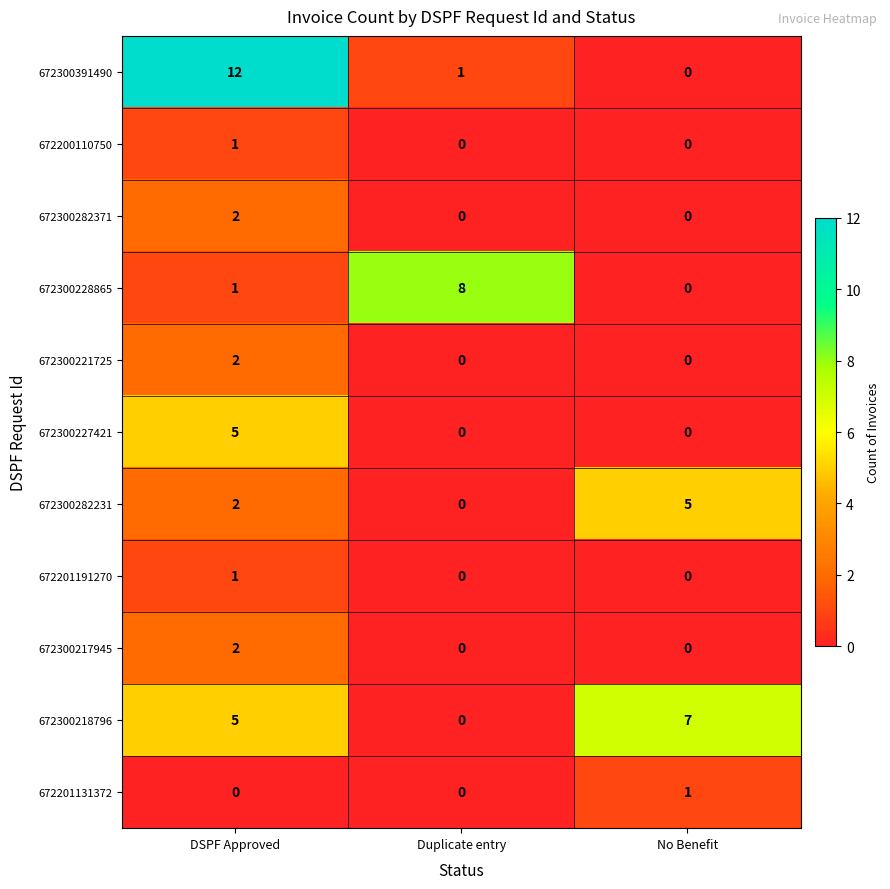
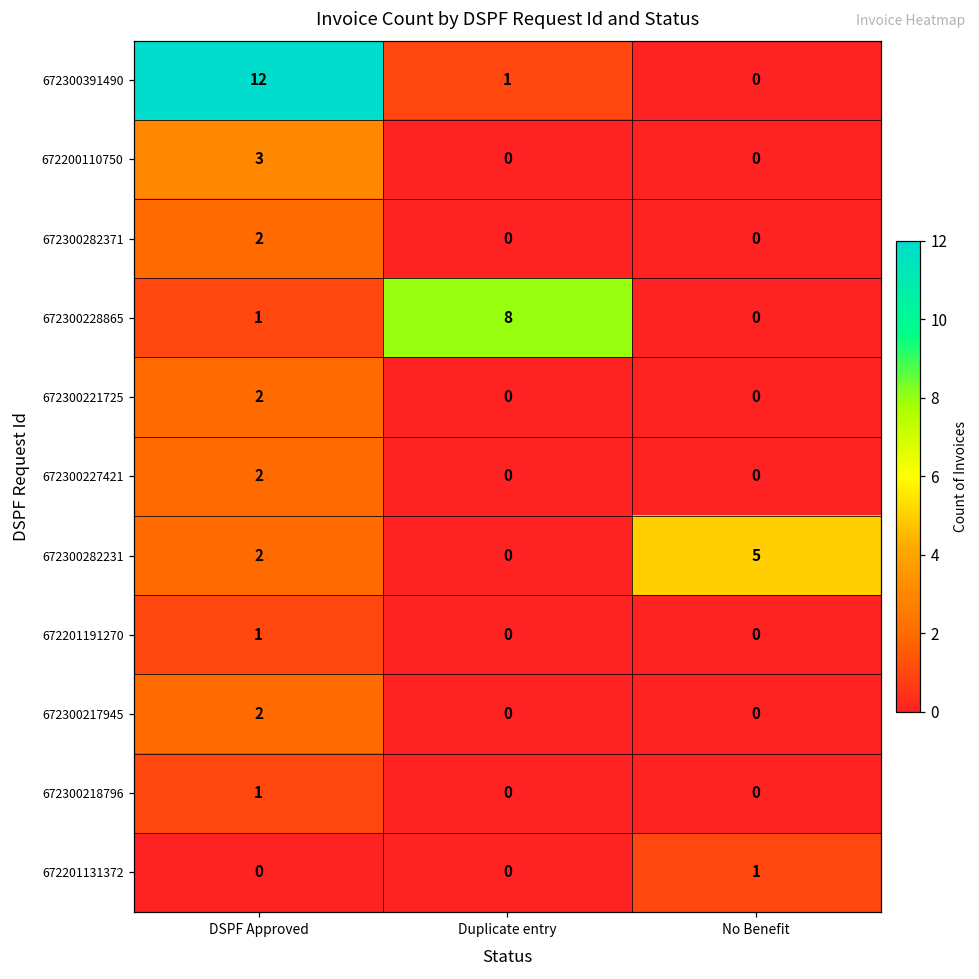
672200110750, DSPF Approved: 1 -> 3
672300227421, DSPF Approved: 5 -> 2
672300218796, DSPF Approved: 5 -> 1
672300218796, No Benefit: 7 -> 0
